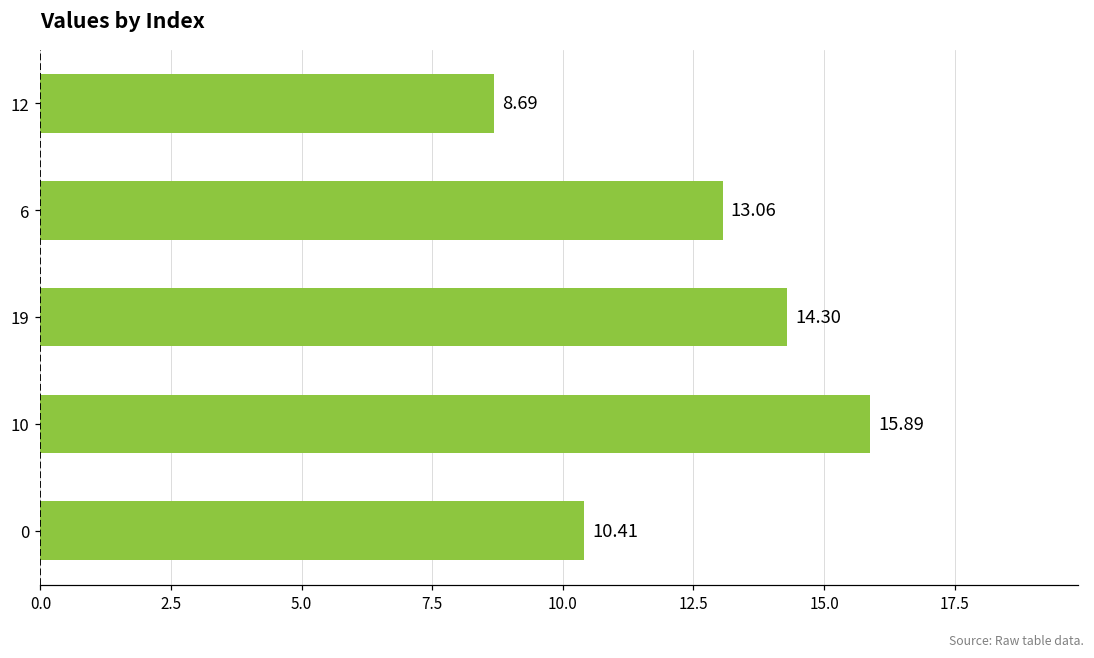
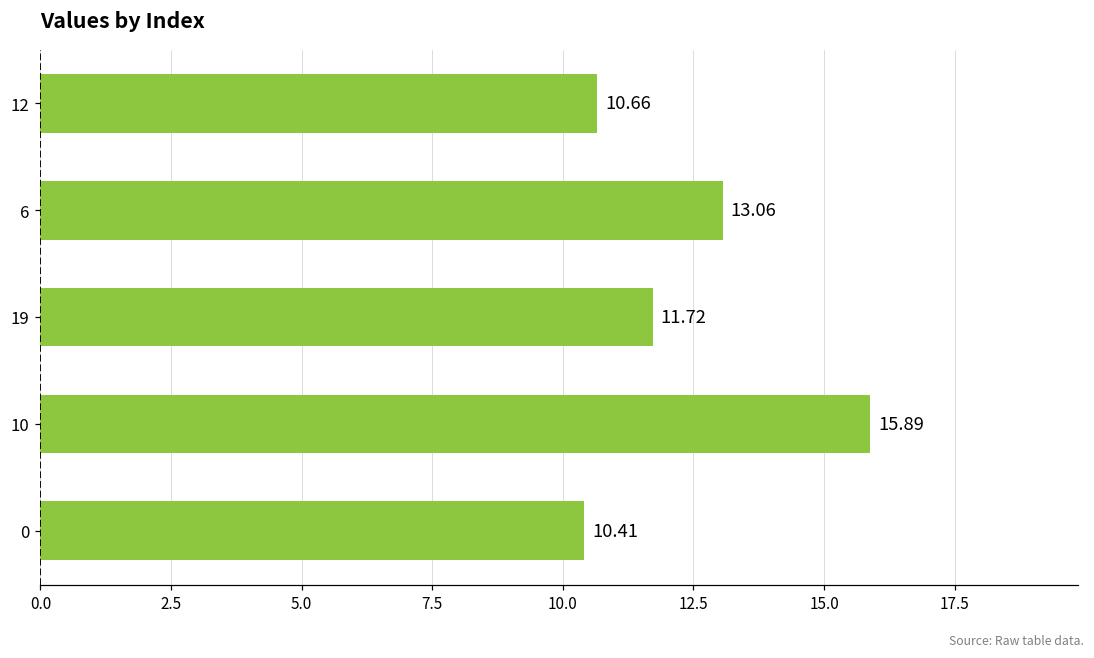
12: 8.69 -> 10.66
19: 14.30 -> 11.72
